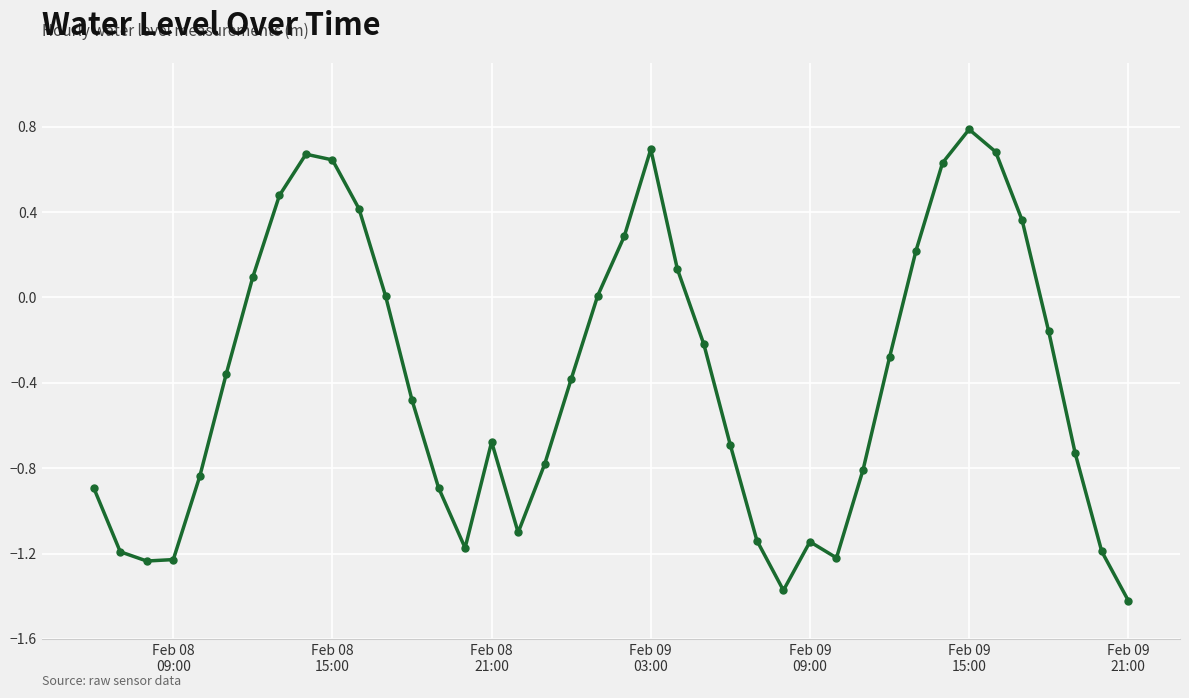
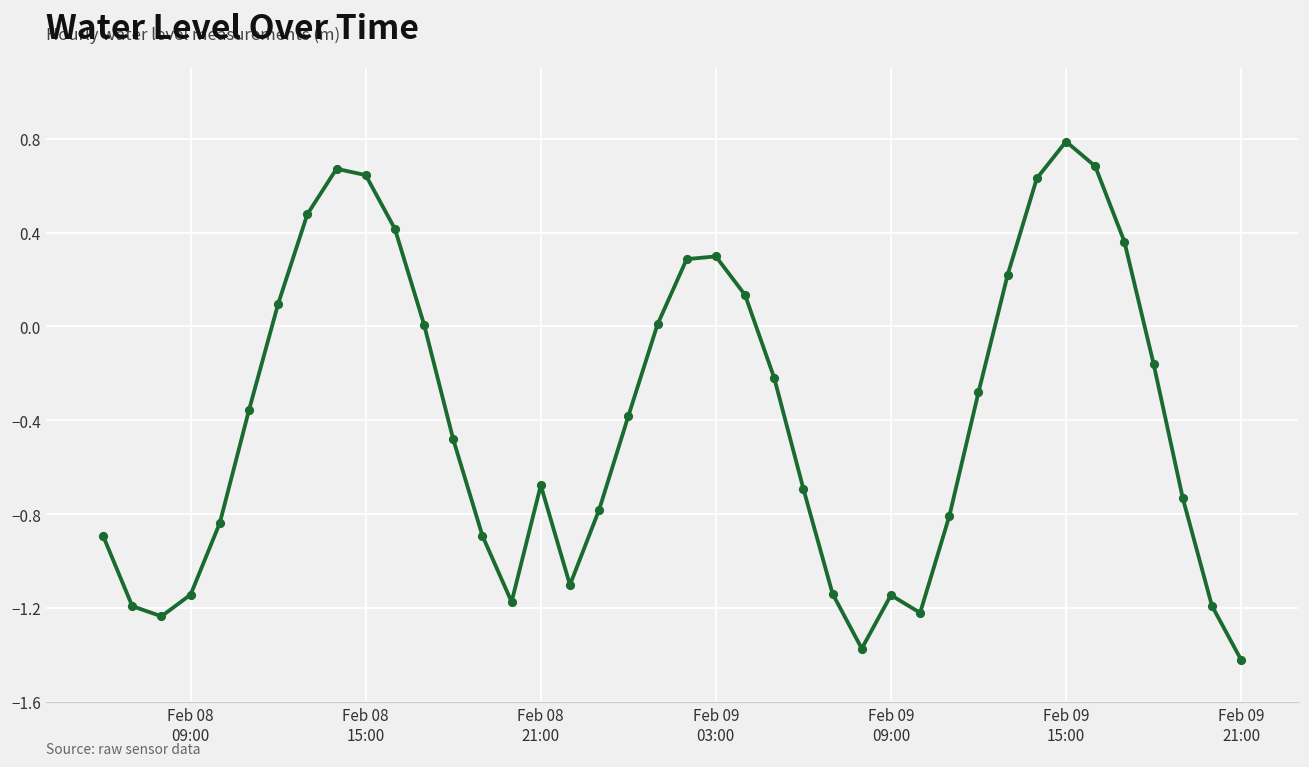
Feb 08 09:00: -1.23 -> -1.14
Feb 09 03:00: 0.69 -> 0.30
